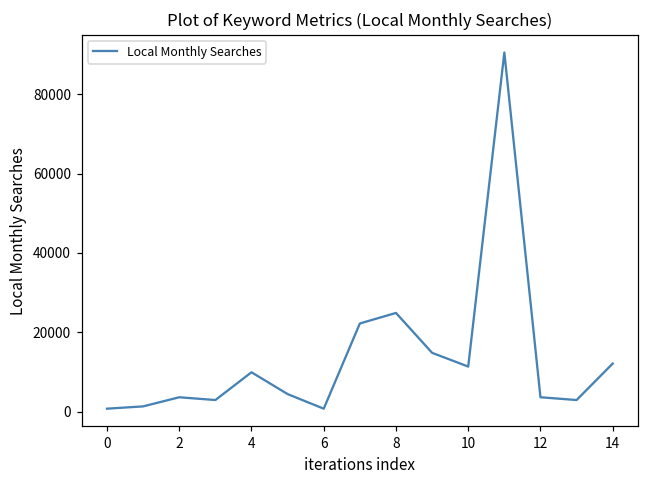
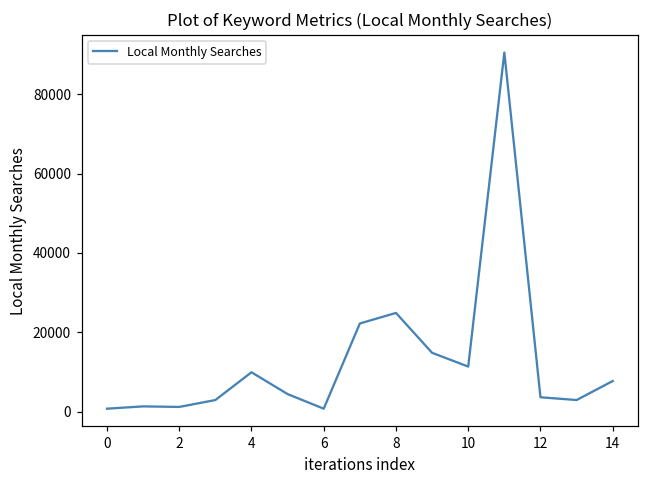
2: 4000 -> 1000
14: 12000 -> 8000
